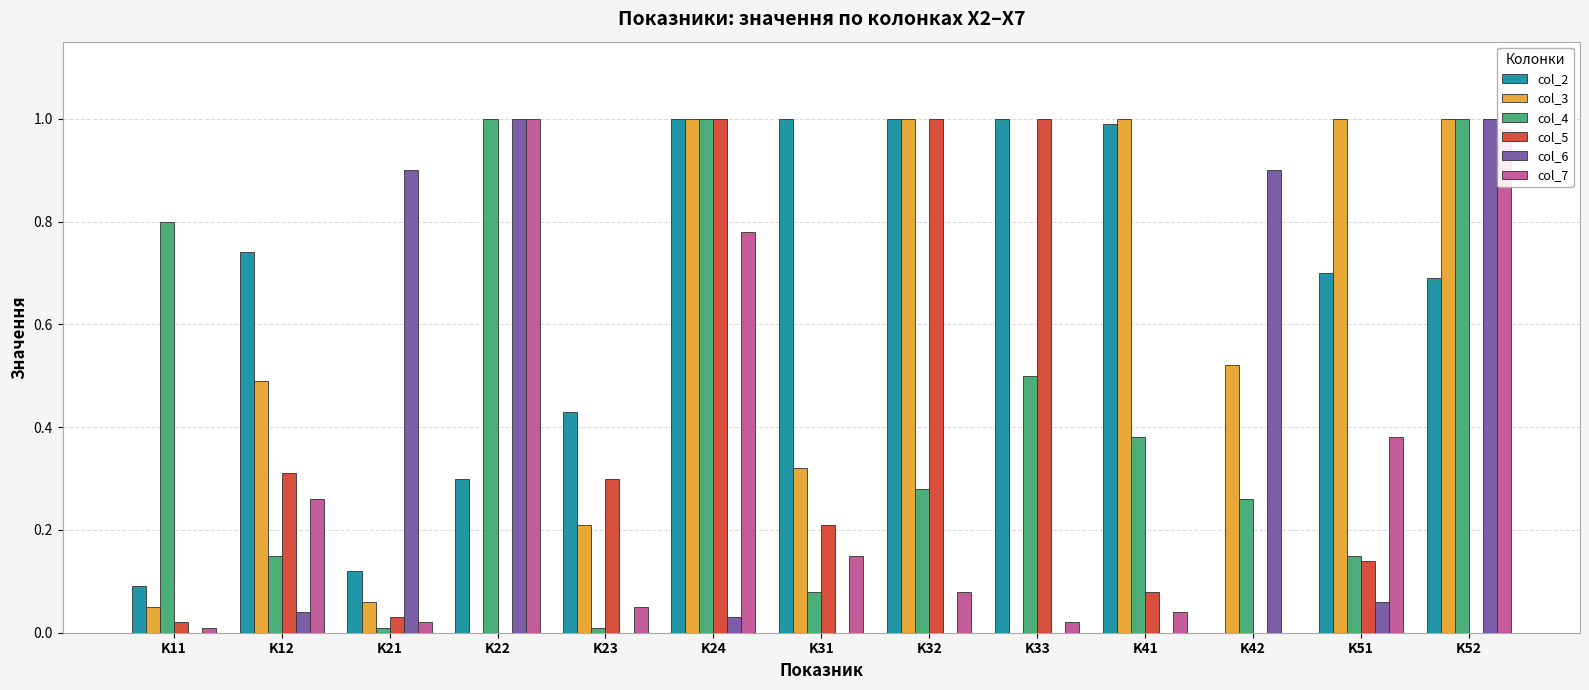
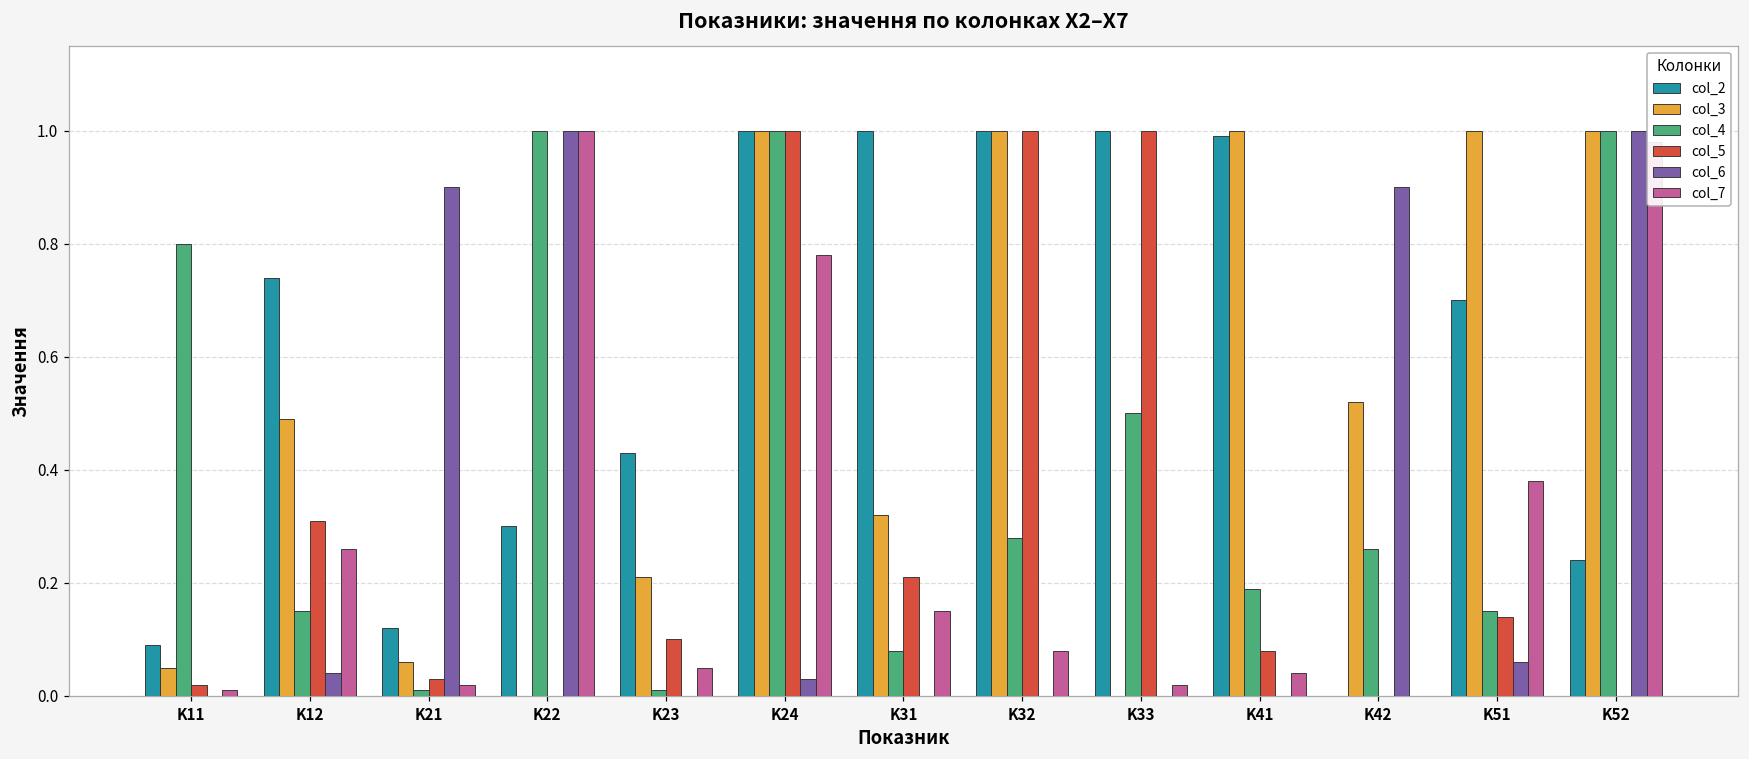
col_5, K23: 0.3 -> 0.1
col_4, K41: 0.38 -> 0.19
col_2, K52: 0.69 -> 0.24
